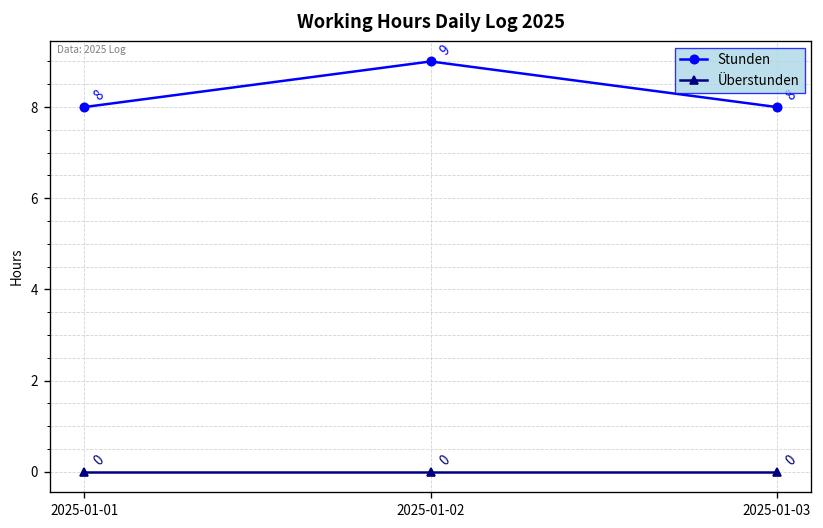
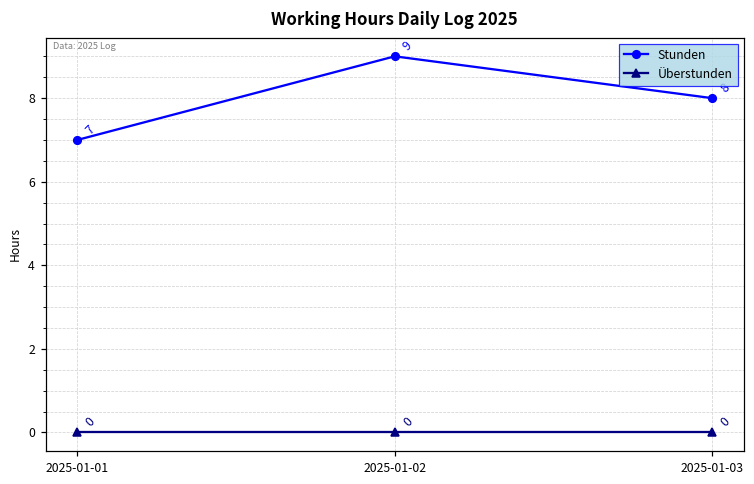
Stunden, 2025-01-01: 8 -> 7
